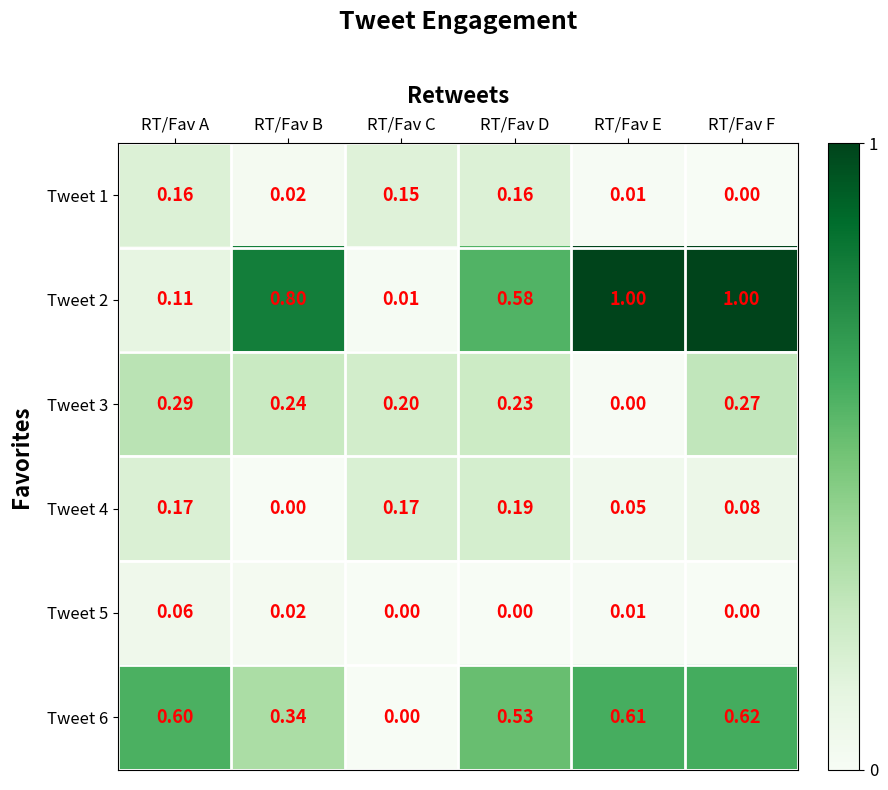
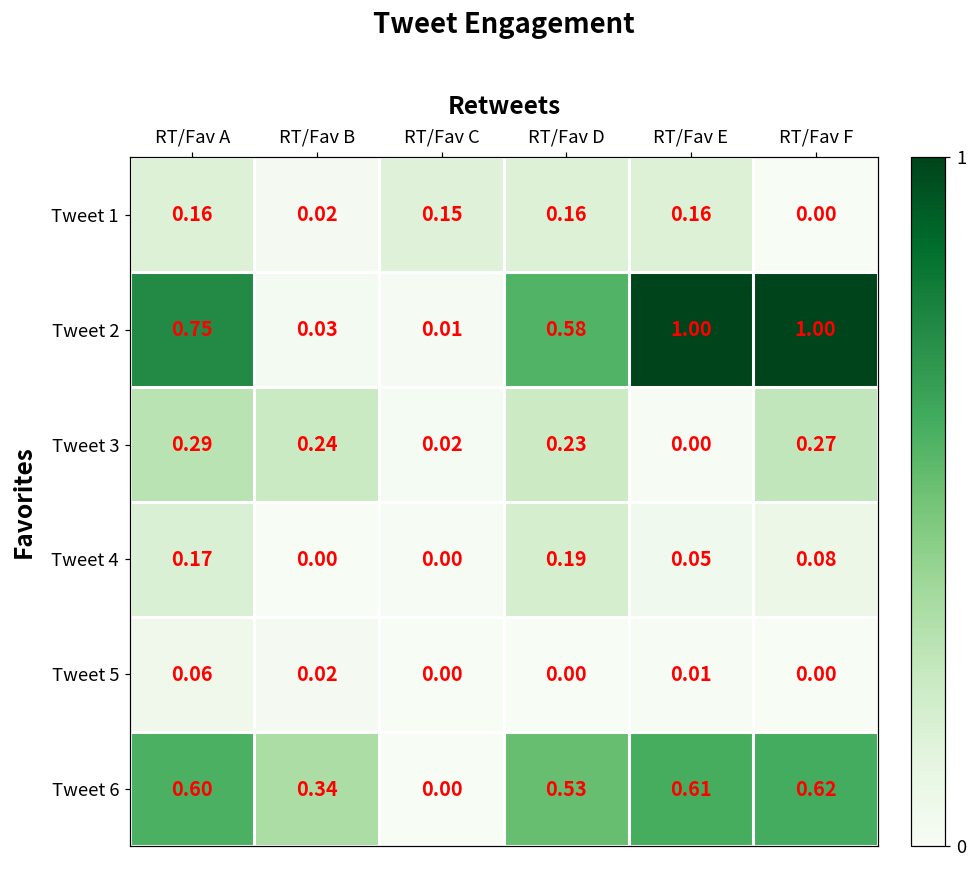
Tweet 1, RT/Fav E: 0.01 -> 0.16
Tweet 2, RT/Fav A: 0.11 -> 0.75
Tweet 2, RT/Fav B: 0.80 -> 0.03
Tweet 3, RT/Fav C: 0.20 -> 0.02
Tweet 4, RT/Fav C: 0.17 -> 0.00
